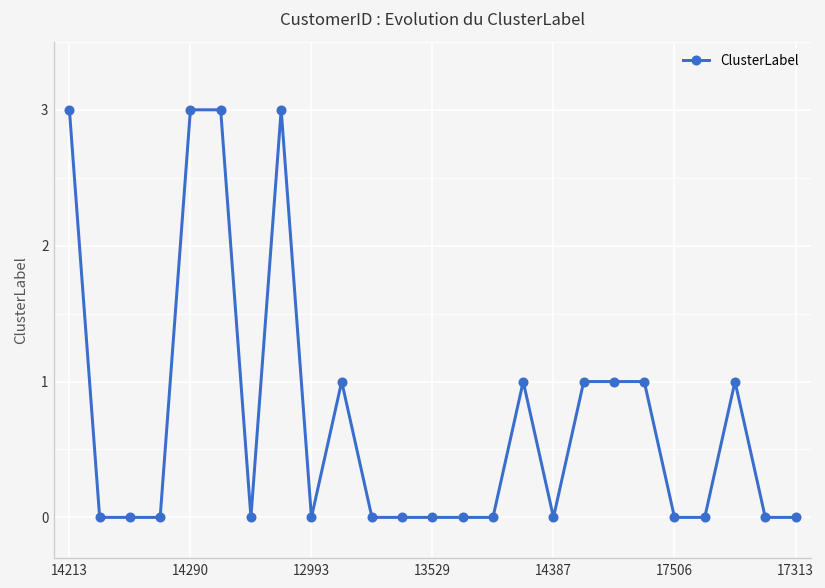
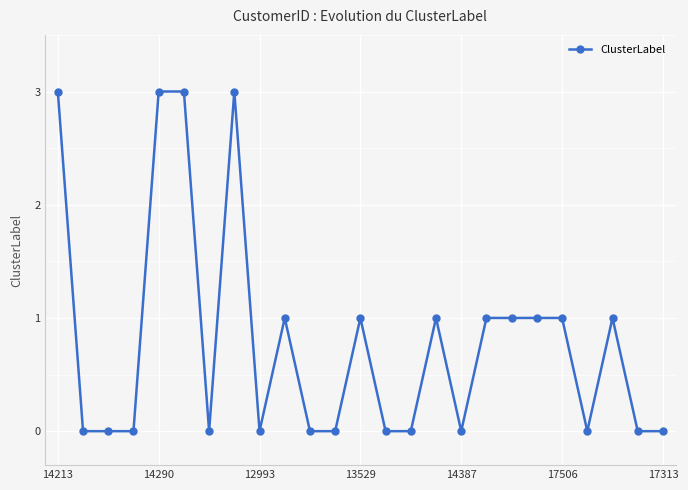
13529: 0 -> 1
17506: 0 -> 1
